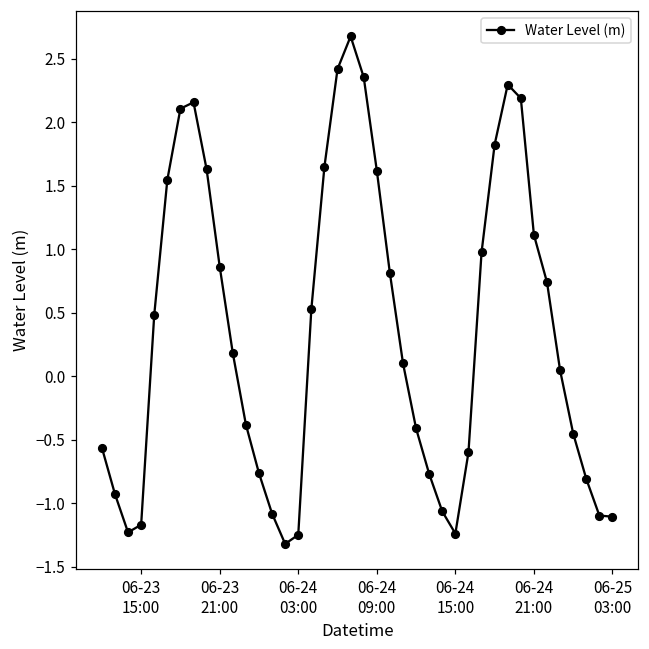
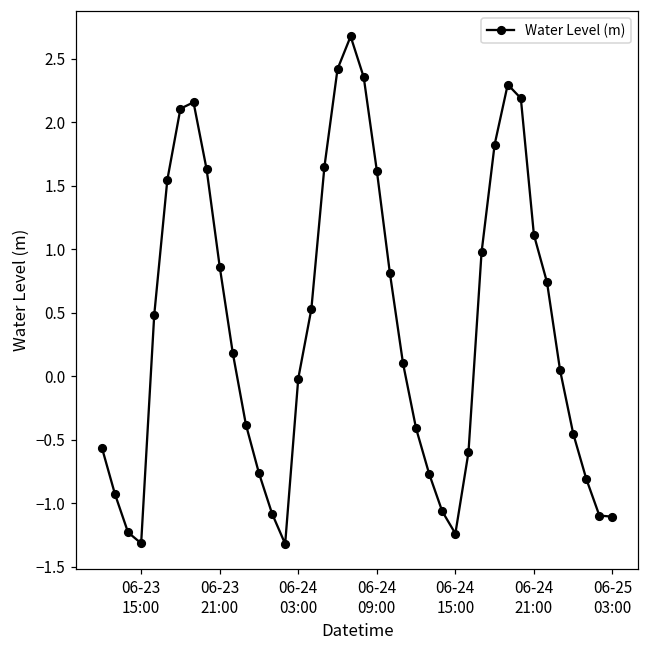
06-23 15:00: -1.17 -> -1.32
06-24 03:00: -1.25 -> -0.02
